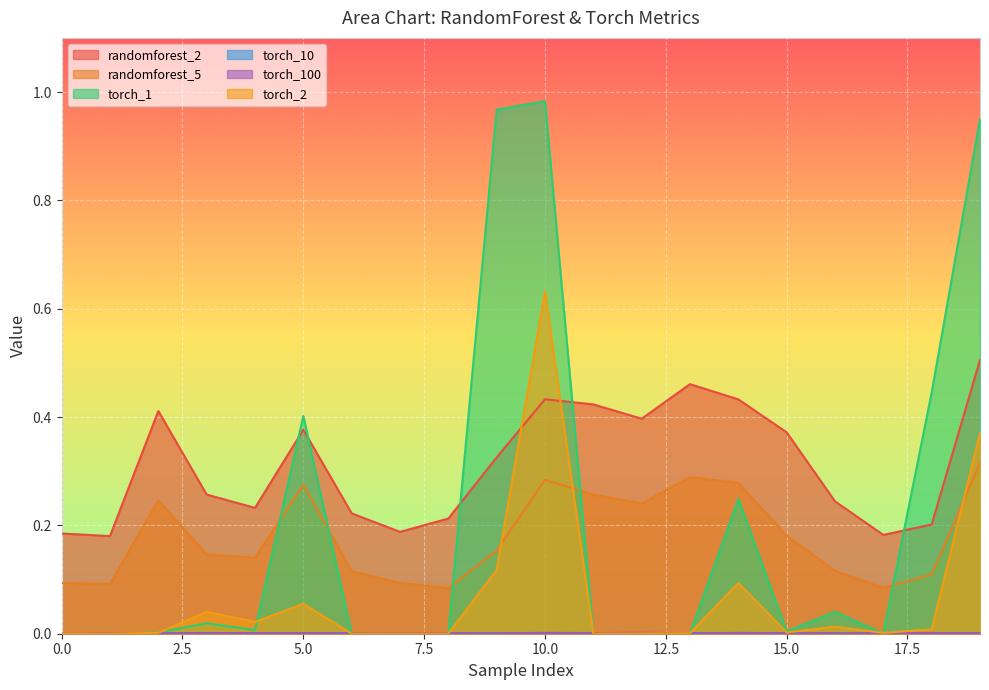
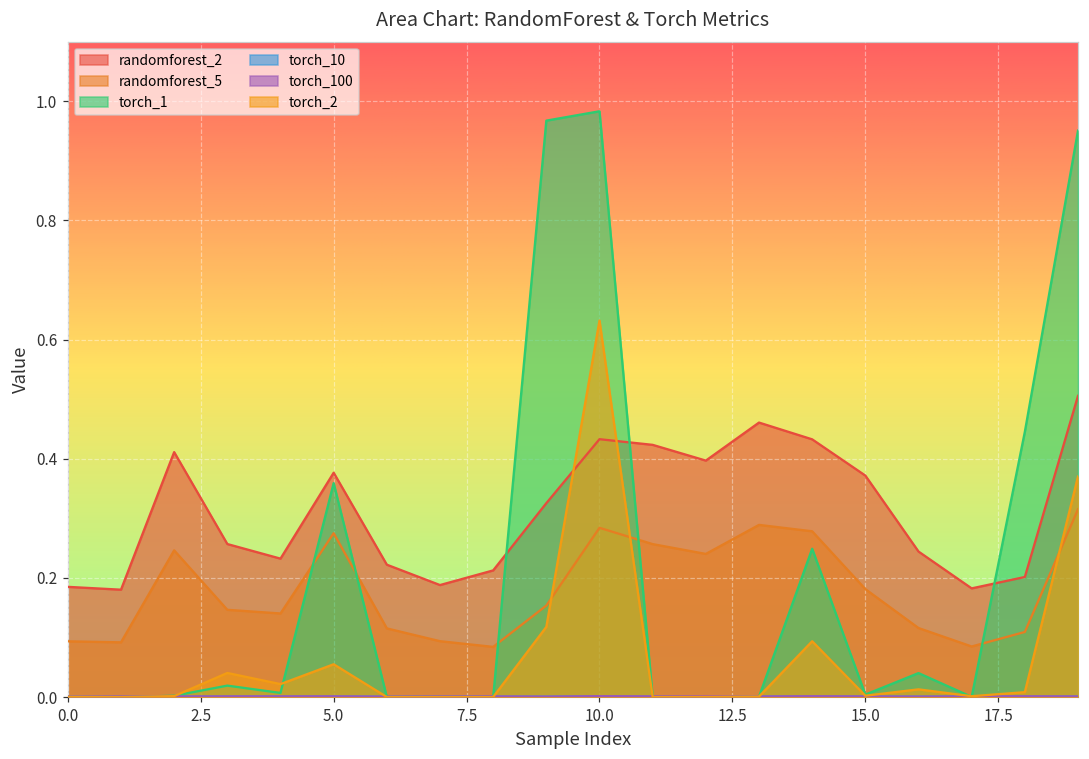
torch_1, 5.0: 0.40 -> 0.36
